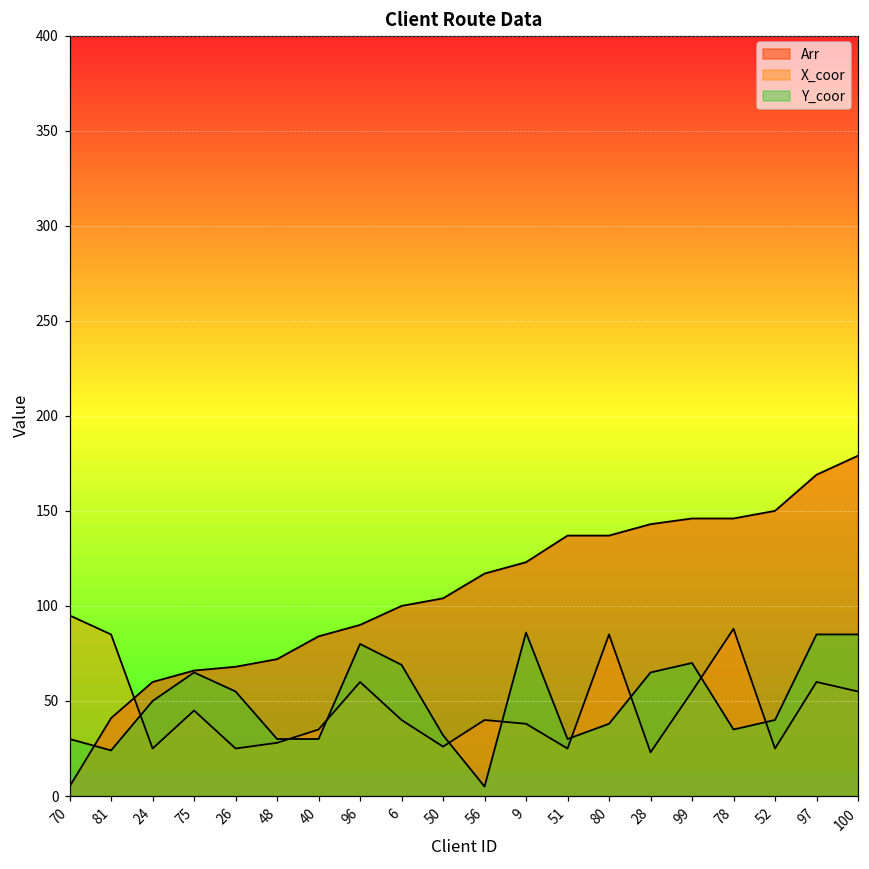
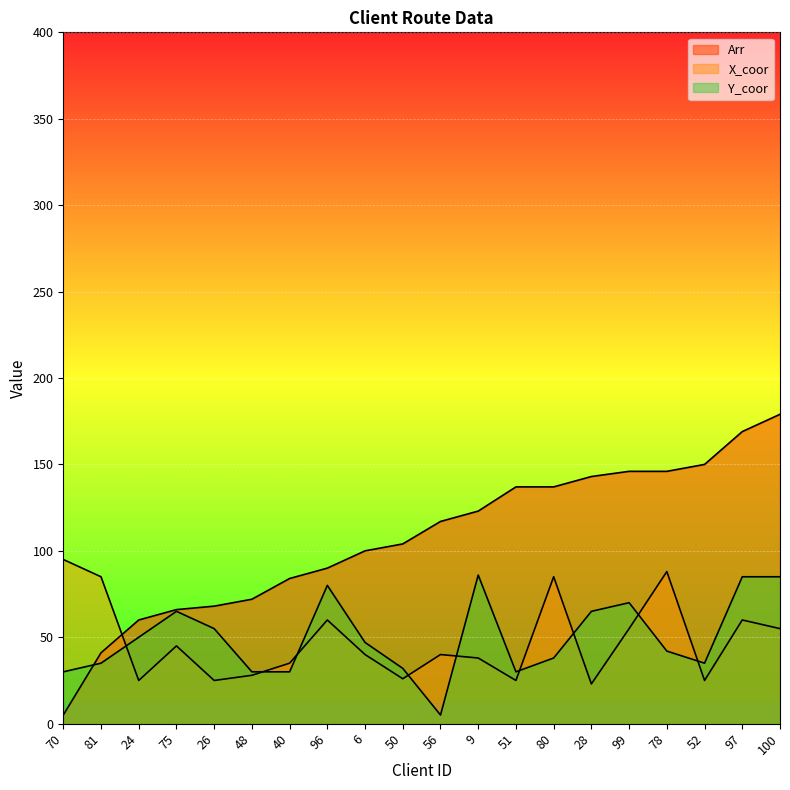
Y_coor, 81: 24 -> 35
Y_coor, 6: 69 -> 47
Y_coor, 78: 35 -> 42
Y_coor, 52: 40 -> 35
